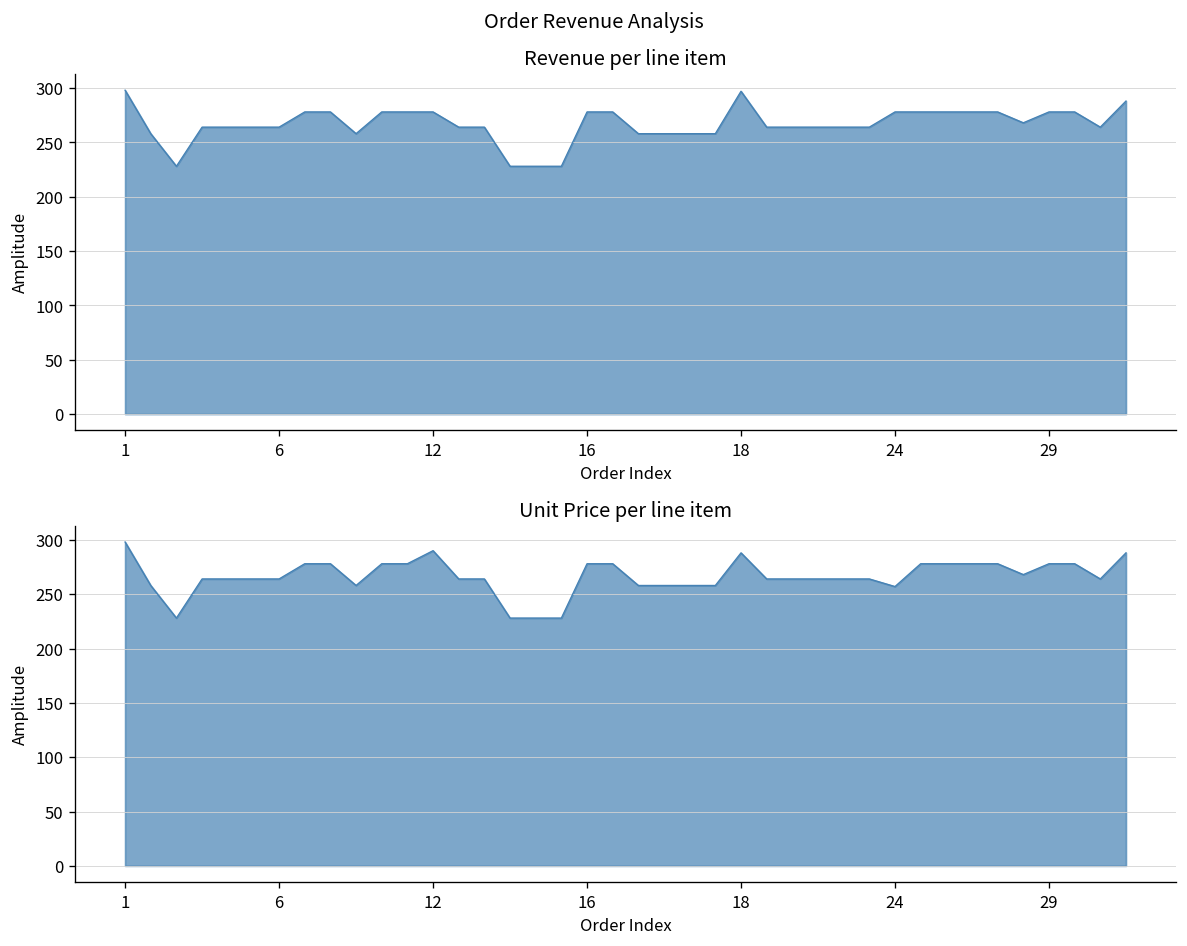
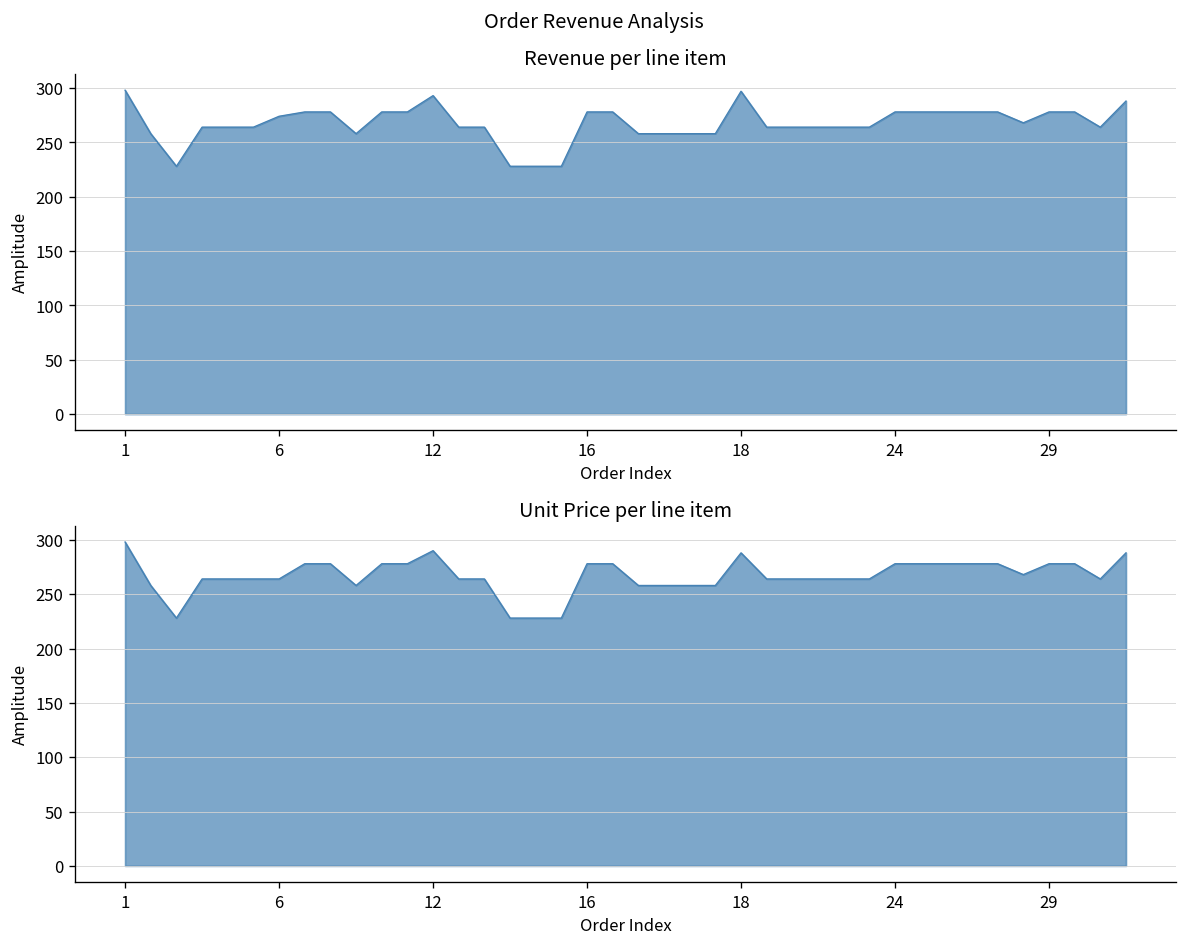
Revenue per line item, 6: 260 -> 270
Revenue per line item, 12: 280 -> 290
Unit Price per line item, 24: 260 -> 280
